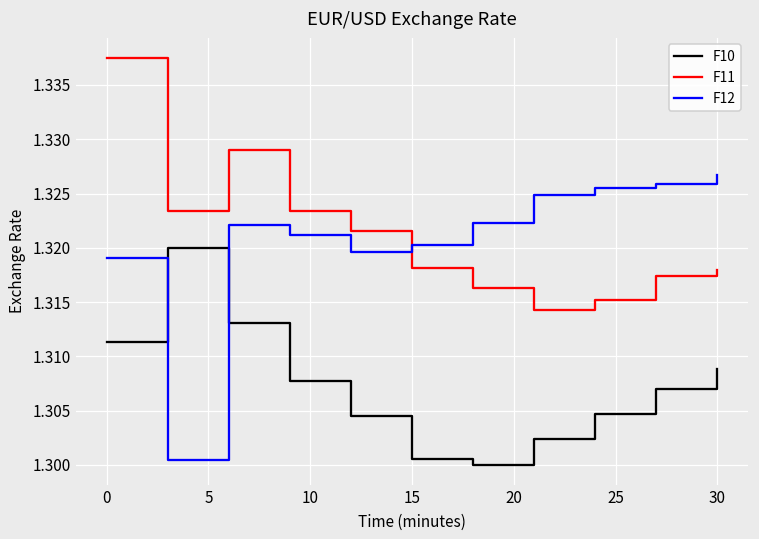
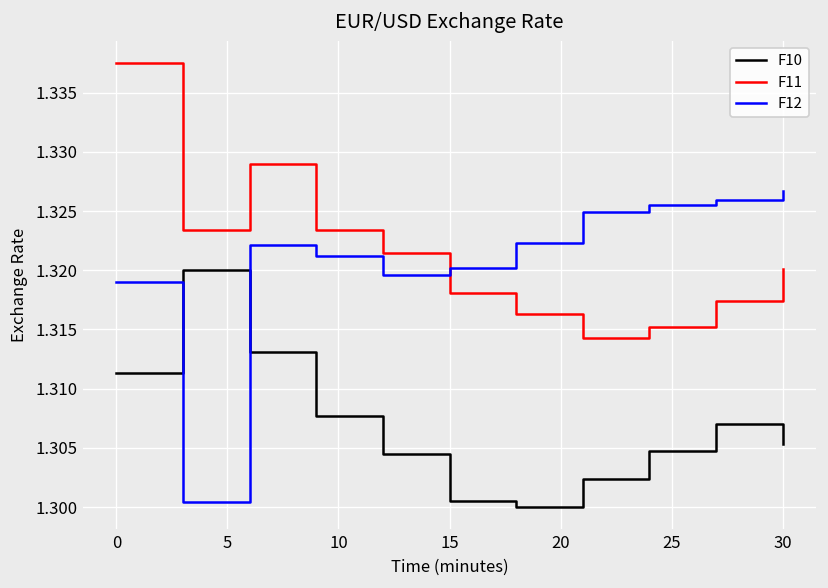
F10, 30: 1.309 -> 1.305
F11, 30: 1.318 -> 1.320
